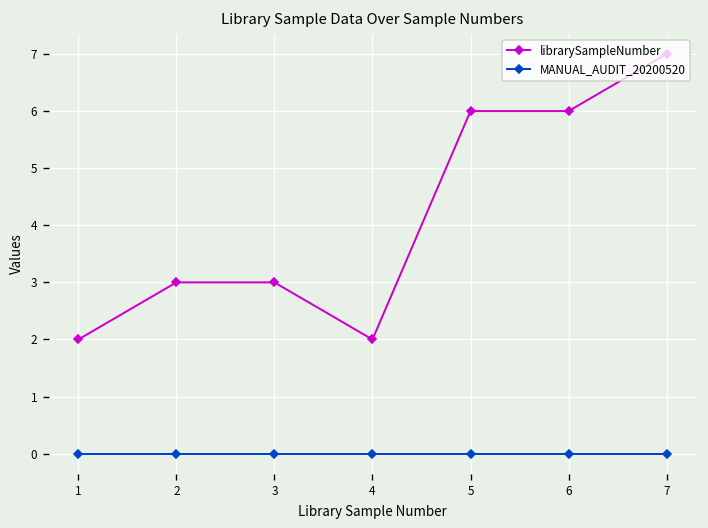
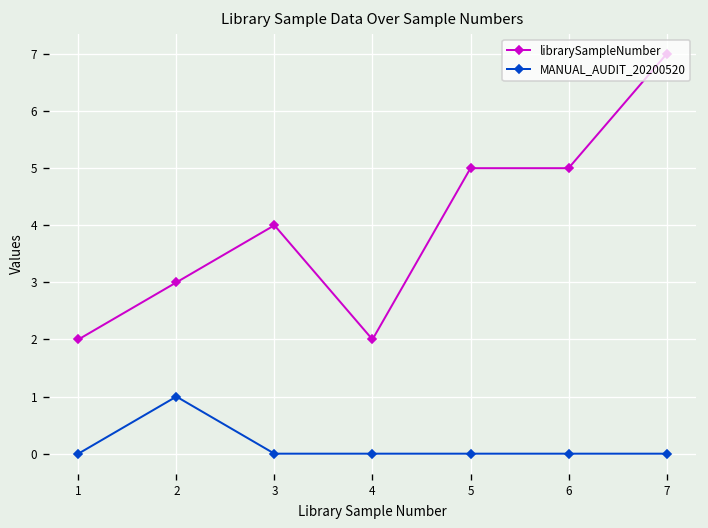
MANUAL_AUDIT_20200520, 2: 0 -> 1
librarySampleNumber, 3: 3 -> 4
librarySampleNumber, 5: 6 -> 5
librarySampleNumber, 6: 6 -> 5
